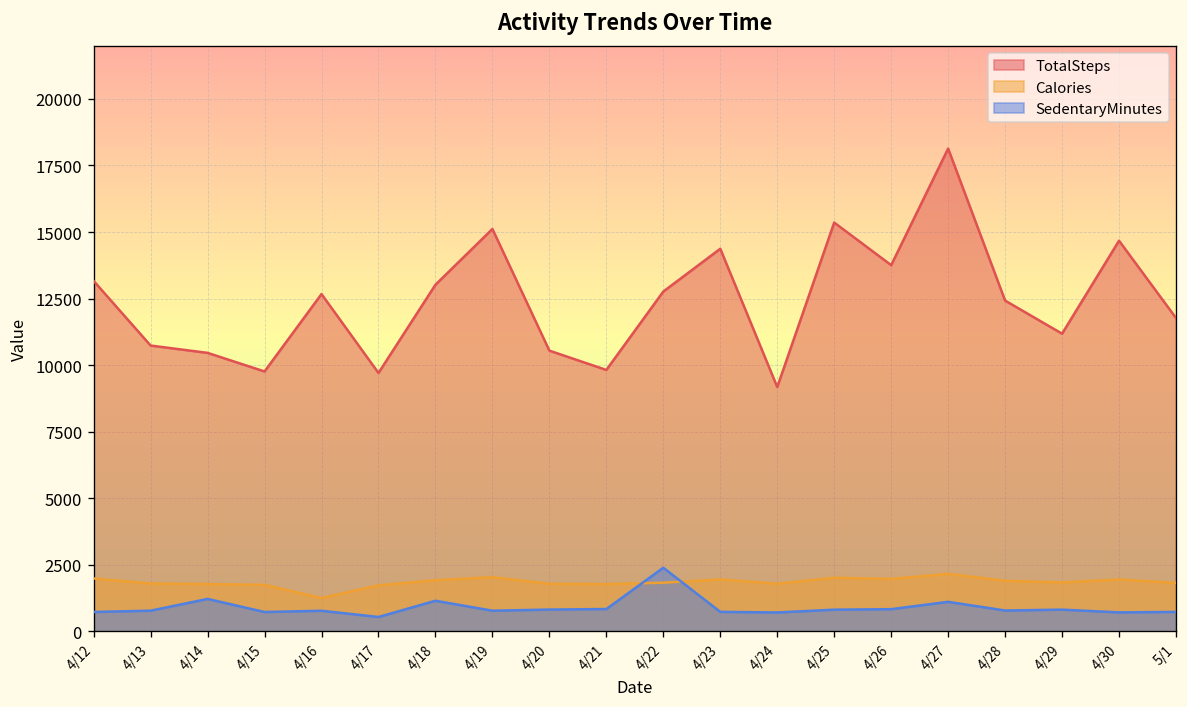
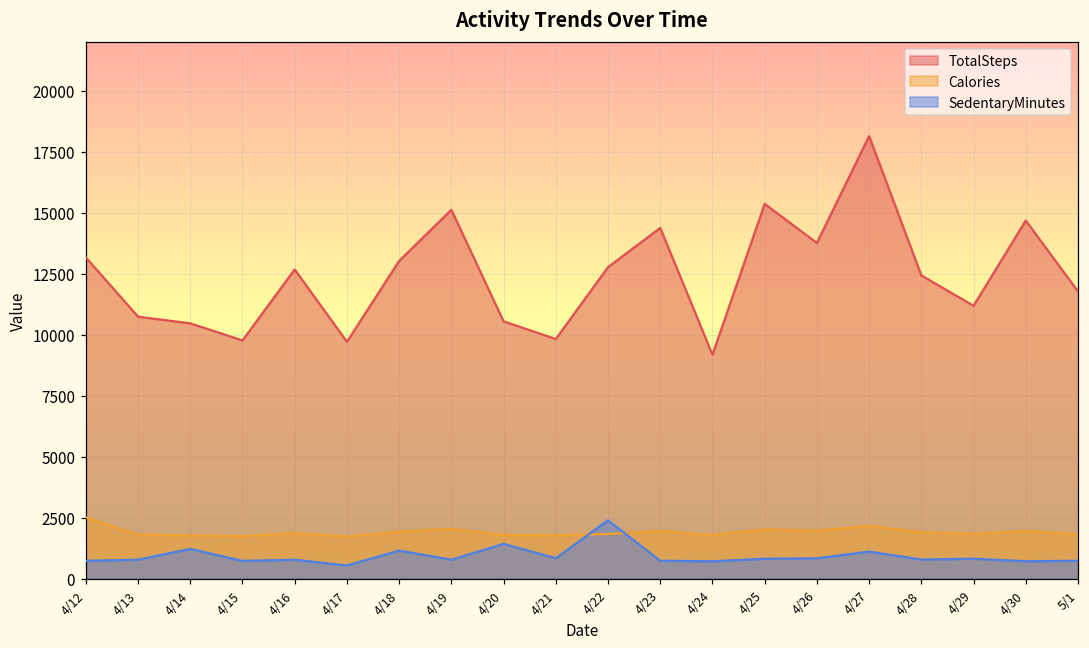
Calories, 4/12: 2000 -> 2500
Calories, 4/16: 1300 -> 1900
SedentaryMinutes, 4/20: 800 -> 1400
